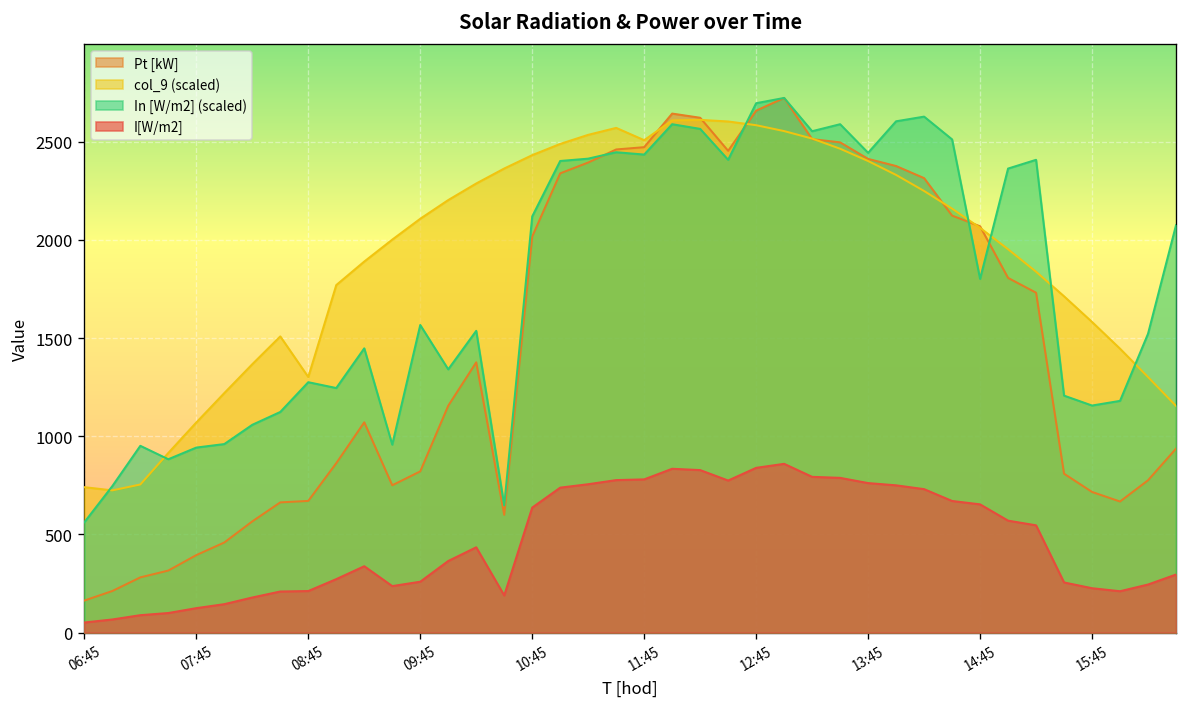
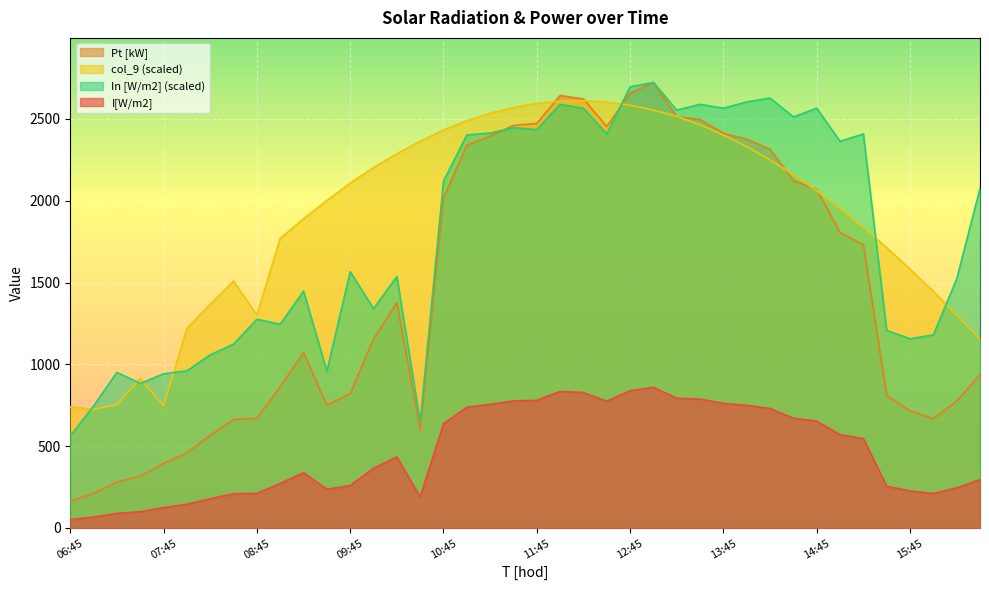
col_9 (scaled), 07:45: 1070 -> 750
col_9 (scaled), 11:45: 2510 -> 2590
In [W/m2] (scaled), 13:45: 2440 -> 2570
In [W/m2] (scaled), 14:45: 1800 -> 2570
